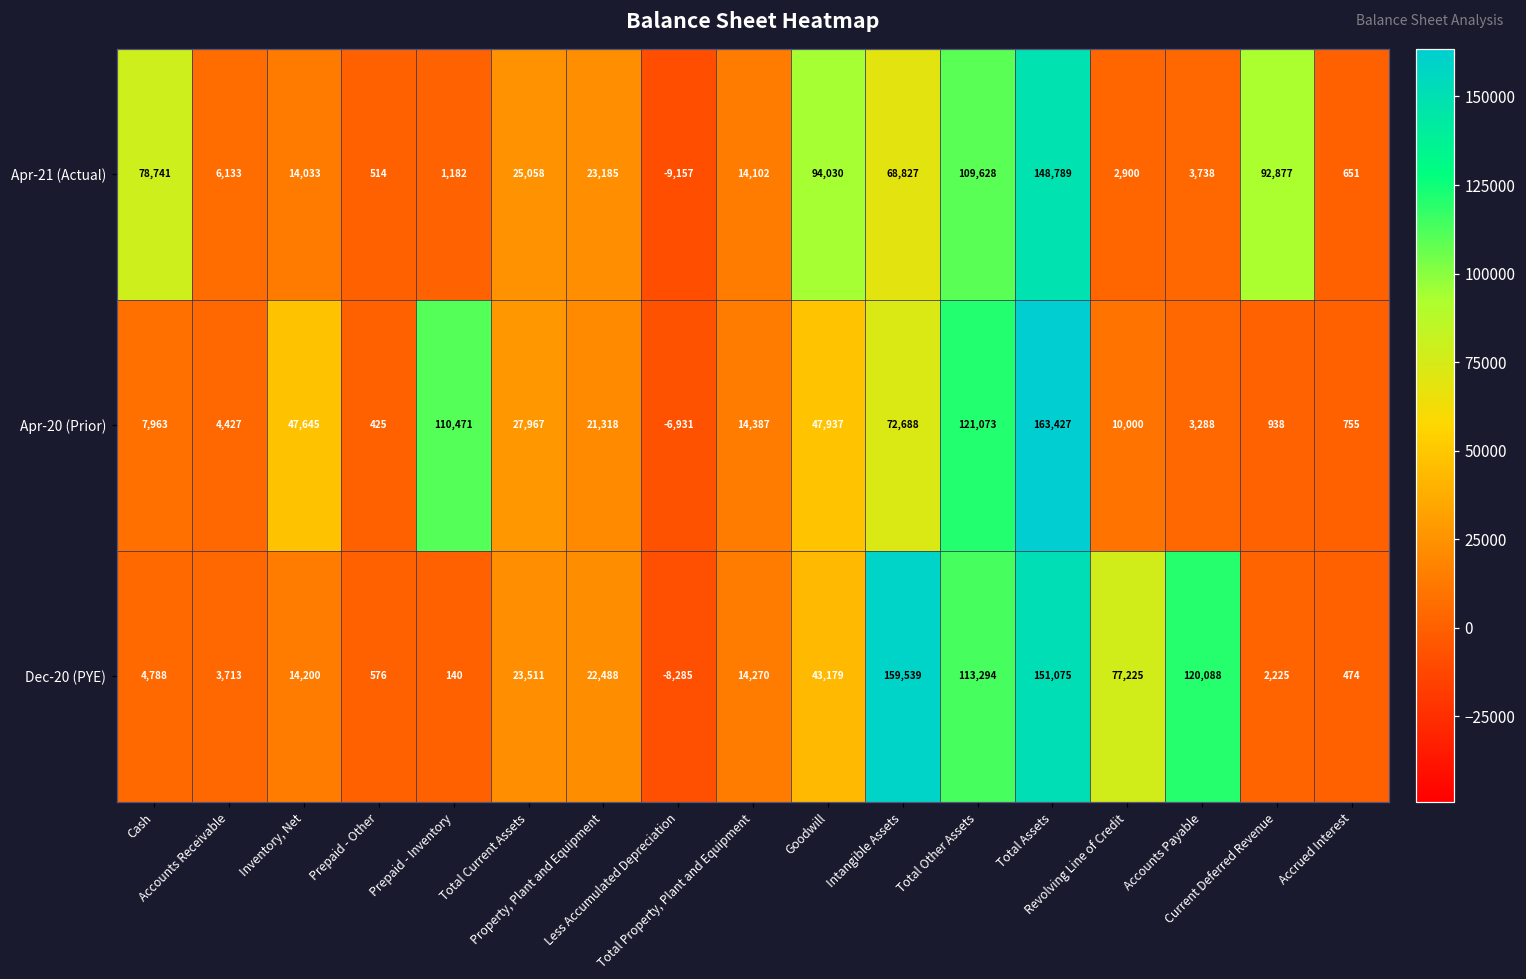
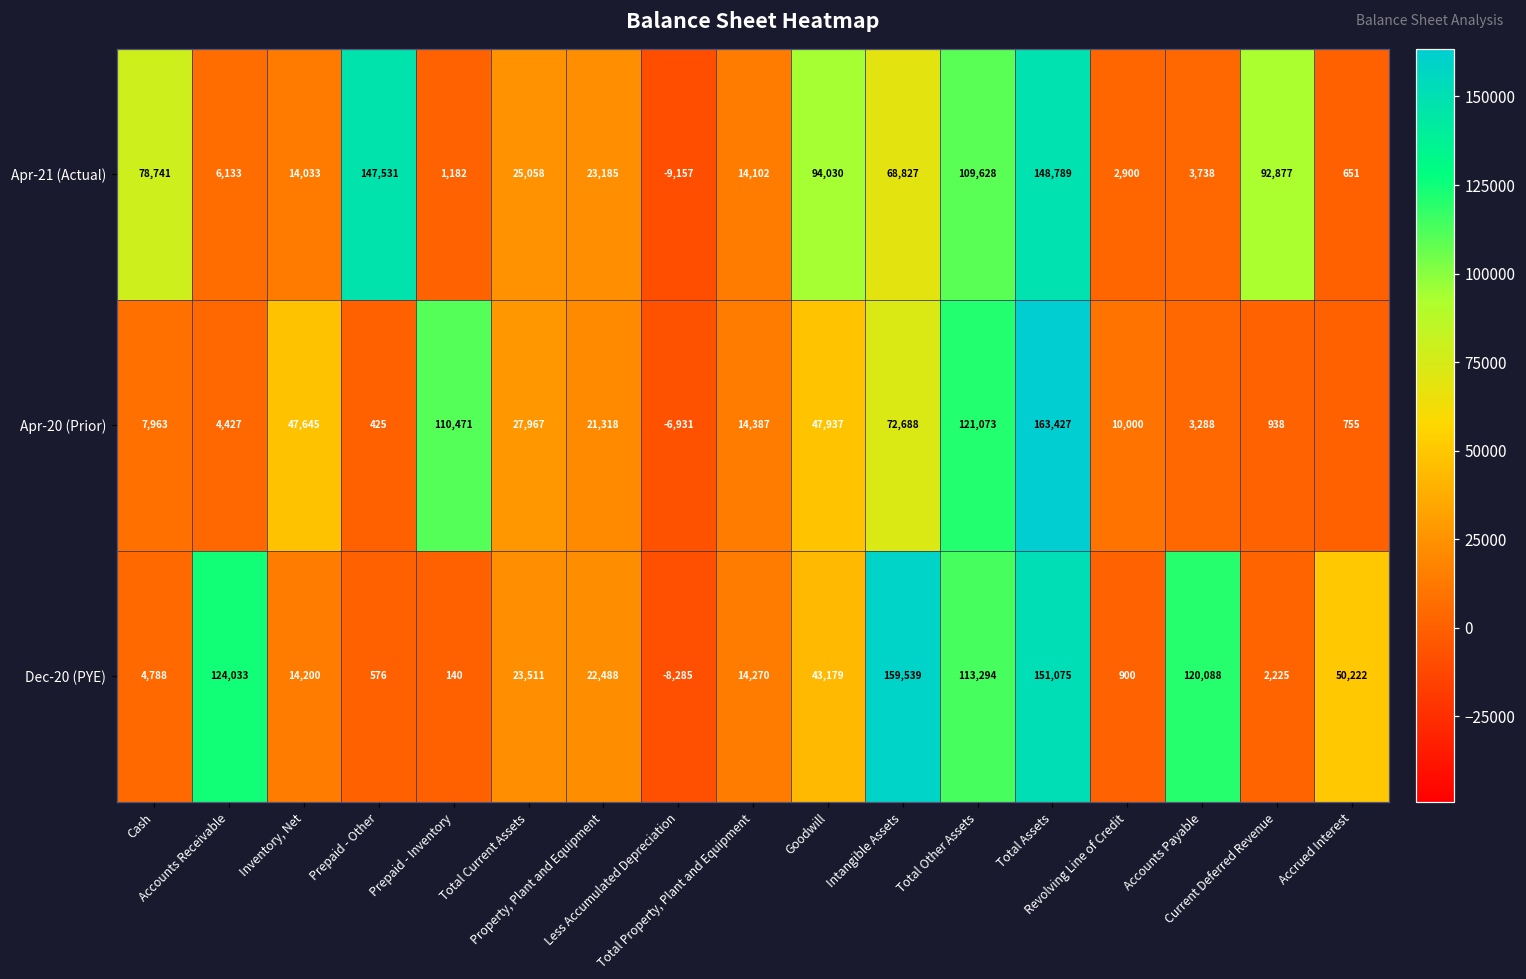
Apr-21 (Actual), Prepaid - Other: 514 -> 147,531
Dec-20 (PYE), Accounts Receivable: 3,713 -> 124,033
Dec-20 (PYE), Revolving Line of Credit: 77,225 -> 900
Dec-20 (PYE), Accrued Interest: 474 -> 50,222
